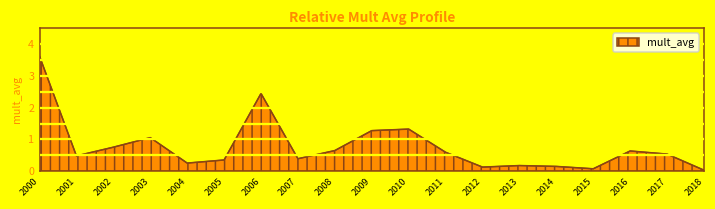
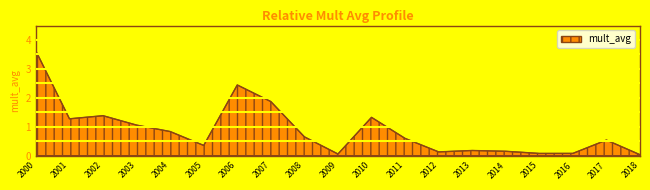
2001: 0.5 -> 1.3
2002: 0.8 -> 1.4
2004: 0.3 -> 0.8
2007: 0.4 -> 1.9
2009: 1.3 -> 0.1
2016: 0.6 -> 0.1
